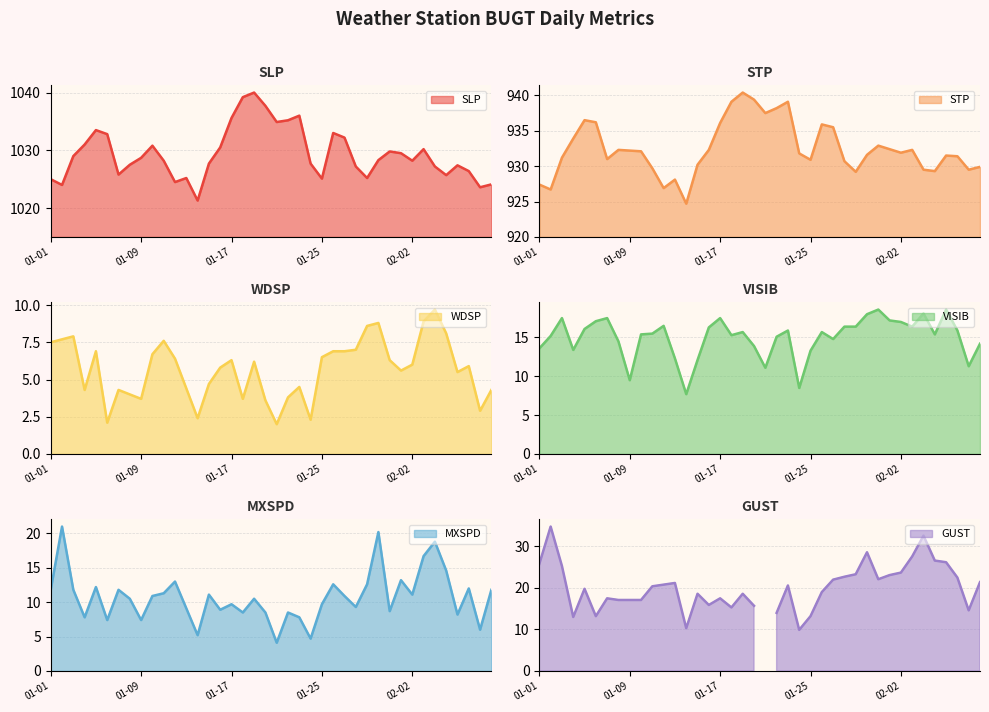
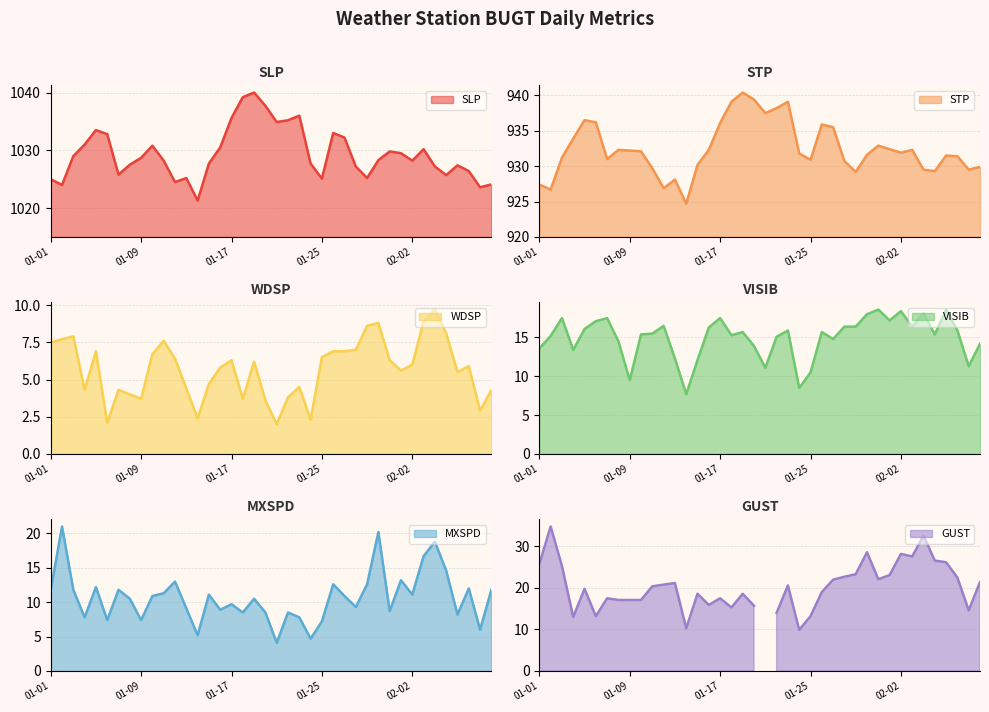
VISIB, 01-25: 13 -> 11
VISIB, 02-02: 17 -> 18
MXSPD, 01-25: 10 -> 7
GUST, 02-02: 24 -> 28
